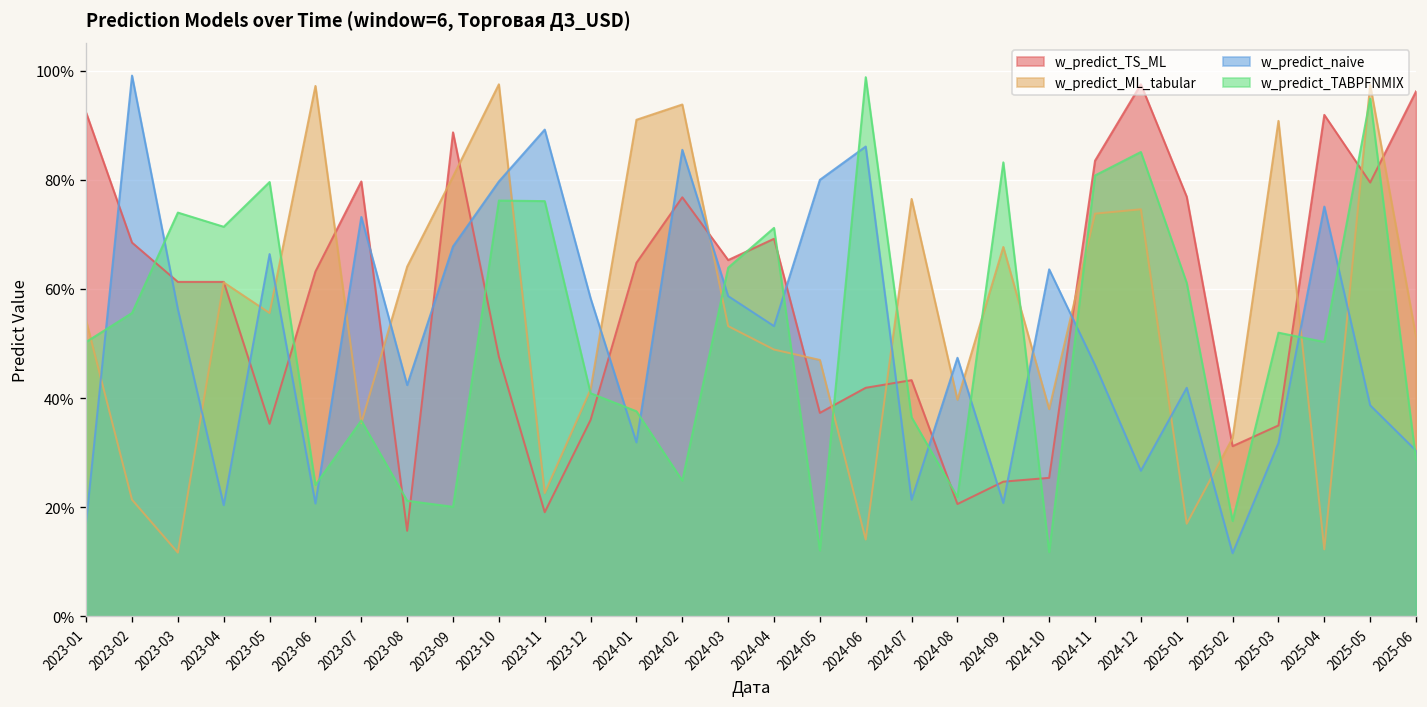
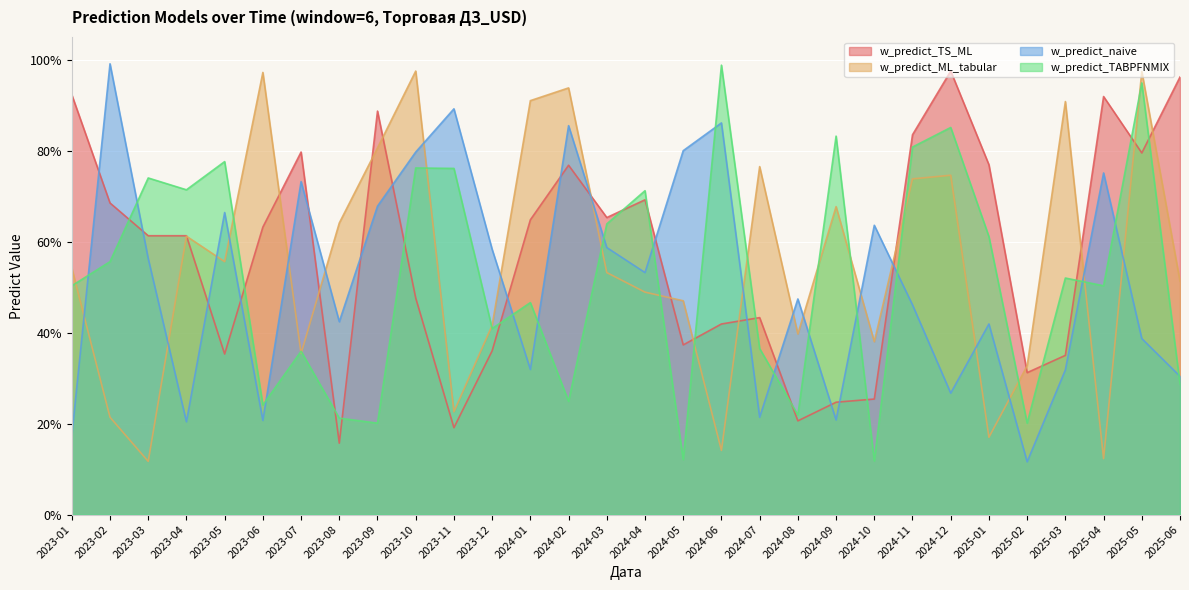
w_predict_TABPFNMIX, 2023-05: 80% -> 78%
w_predict_TABPFNMIX, 2024-01: 38% -> 47%
w_predict_TABPFNMIX, 2025-02: 18% -> 20%
